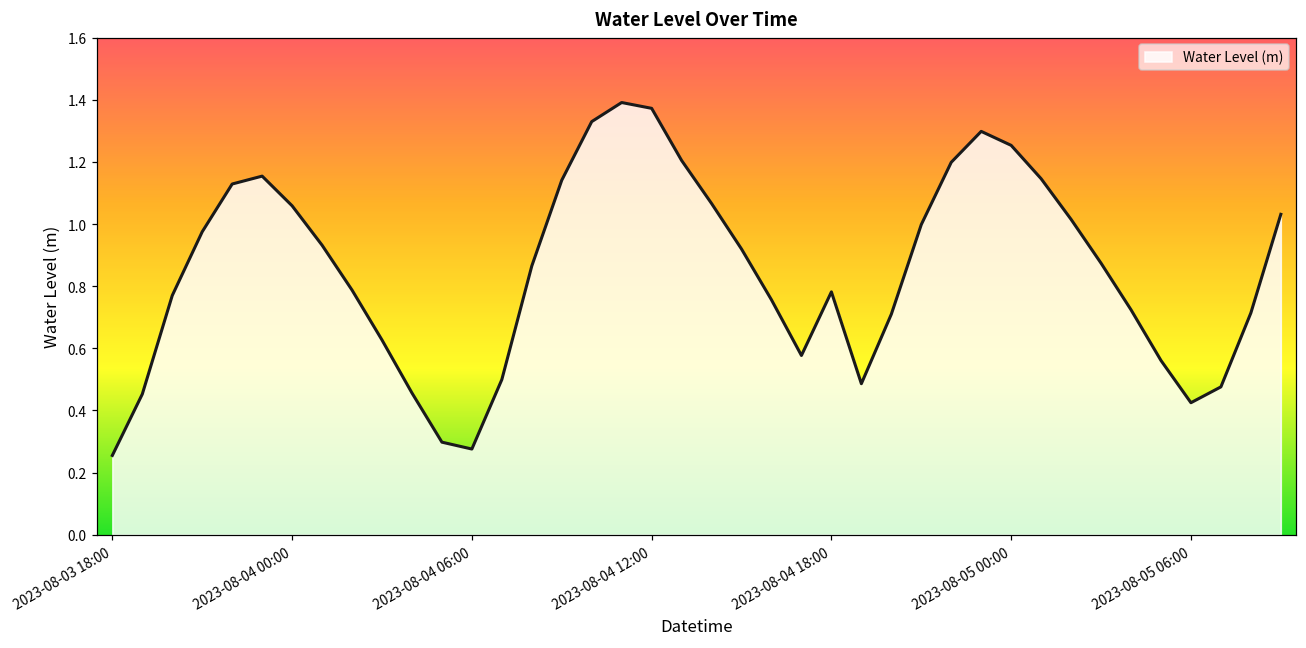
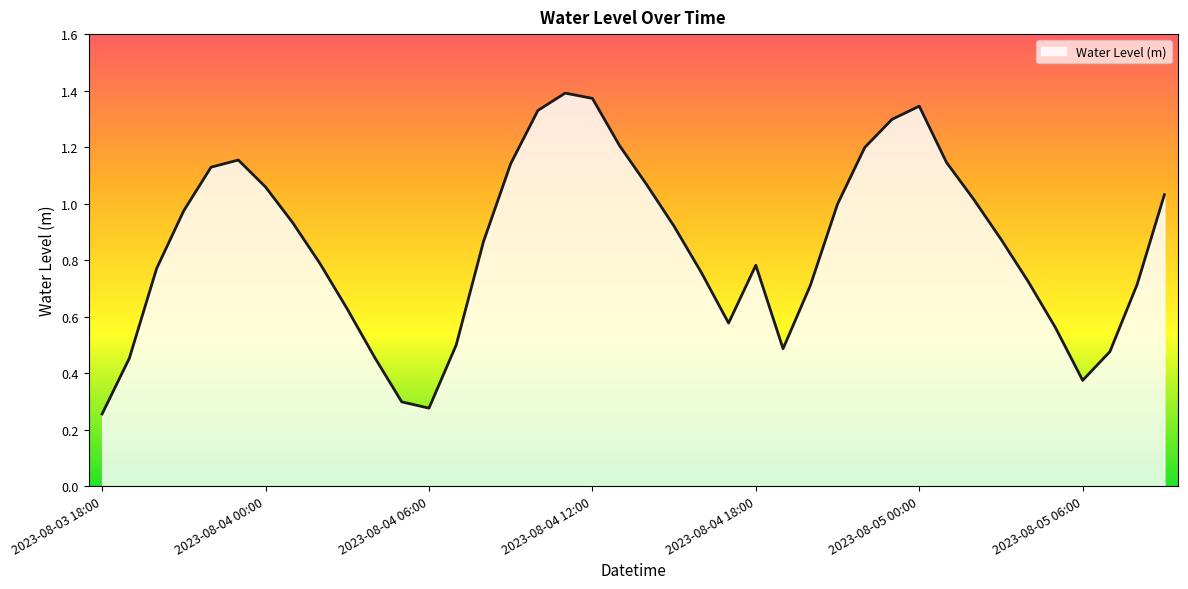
2023-08-05 00:00: 1.25 -> 1.34
2023-08-05 06:00: 0.42 -> 0.37
